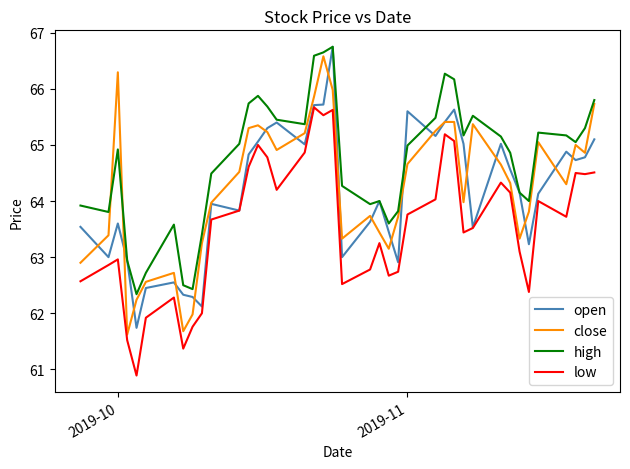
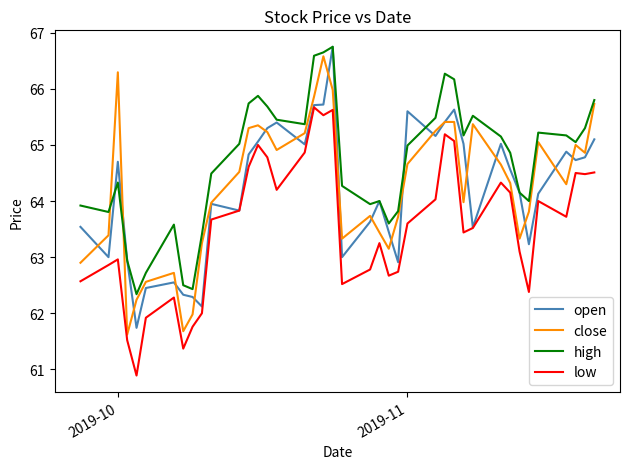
open, 2019-10: 63.6 -> 64.7
high, 2019-10: 64.9 -> 64.3
low, 2019-11: 63.8 -> 63.6
